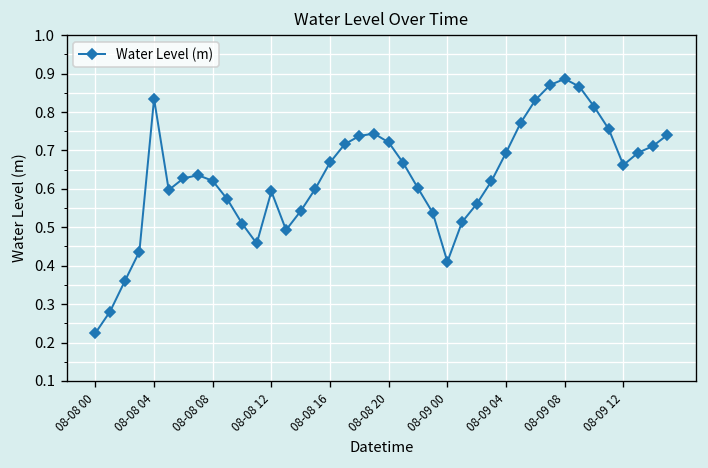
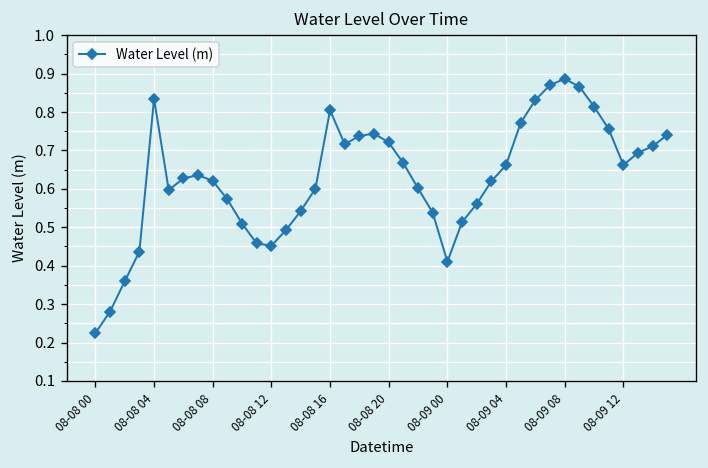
08-08 12: 0.59 -> 0.45
08-08 16: 0.67 -> 0.80
08-09 04: 0.69 -> 0.66
